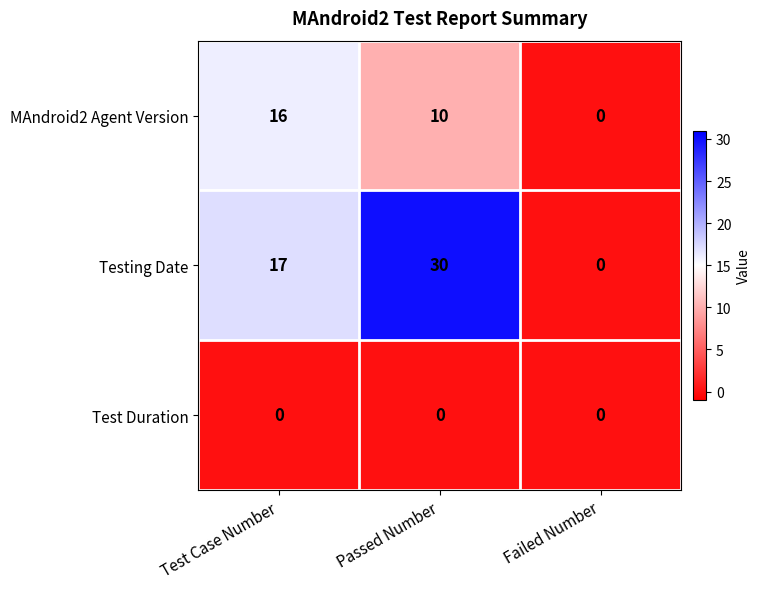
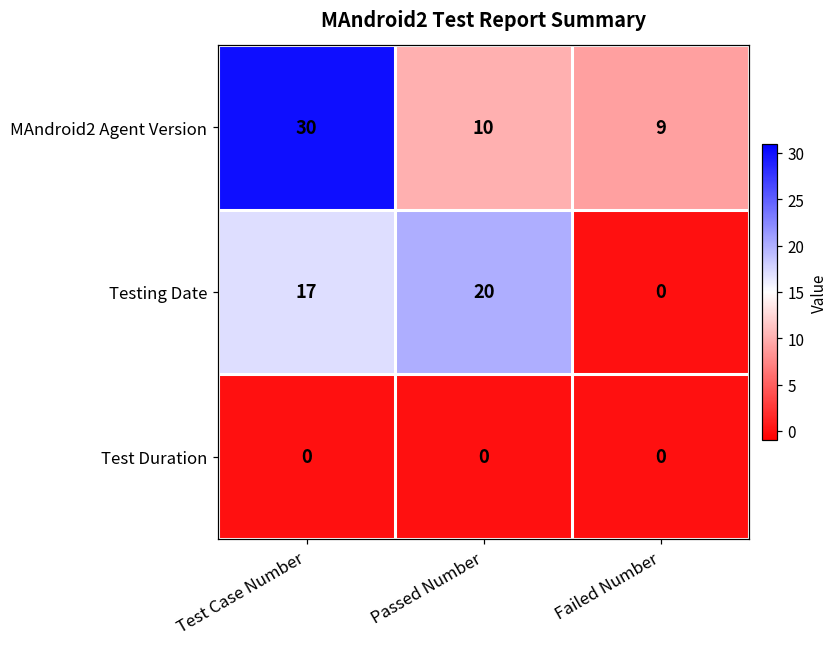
MAndroid2 Agent Version, Test Case Number: 16 -> 30
MAndroid2 Agent Version, Failed Number: 0 -> 9
Testing Date, Passed Number: 30 -> 20
